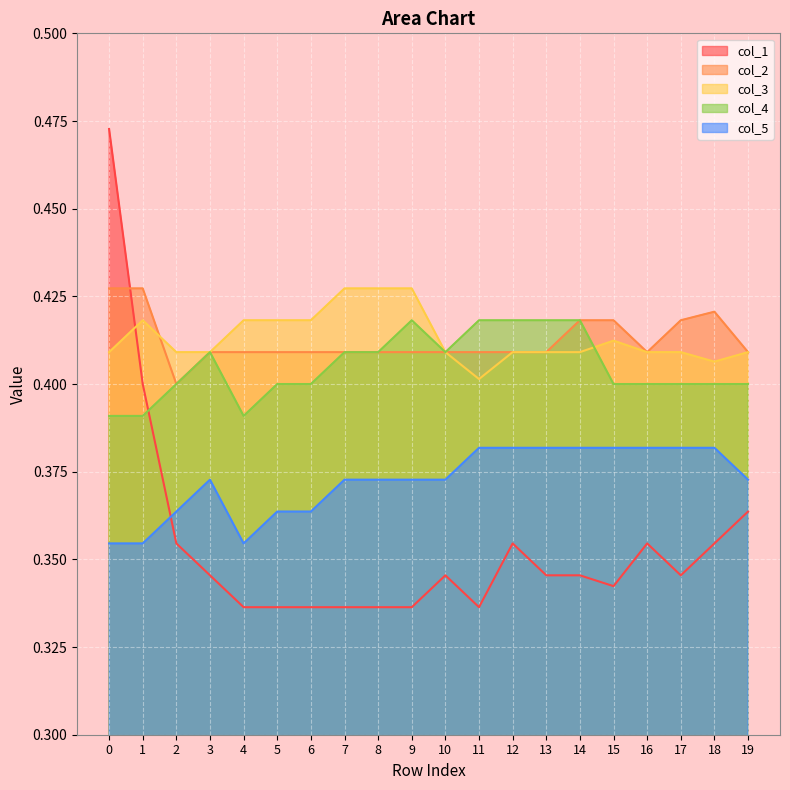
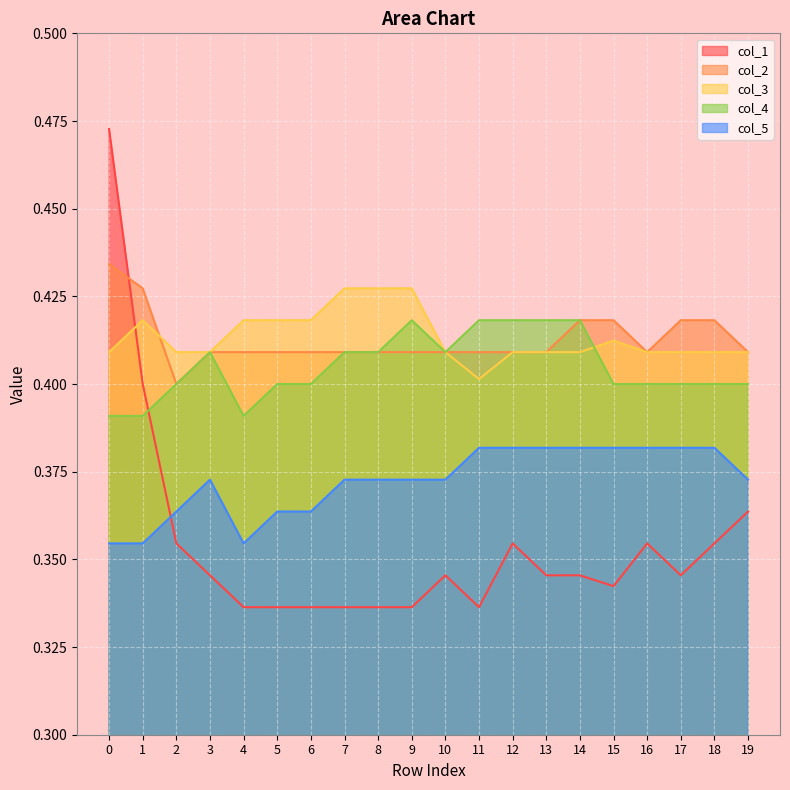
col_2, 0: 0.427 -> 0.434
col_2, 18: 0.421 -> 0.418
col_3, 18: 0.406 -> 0.409
